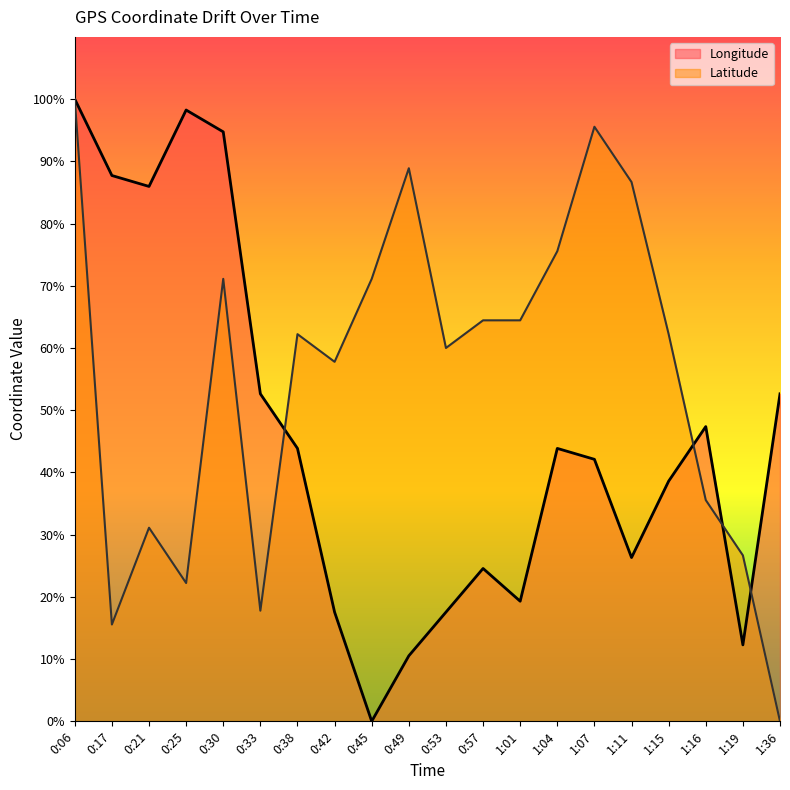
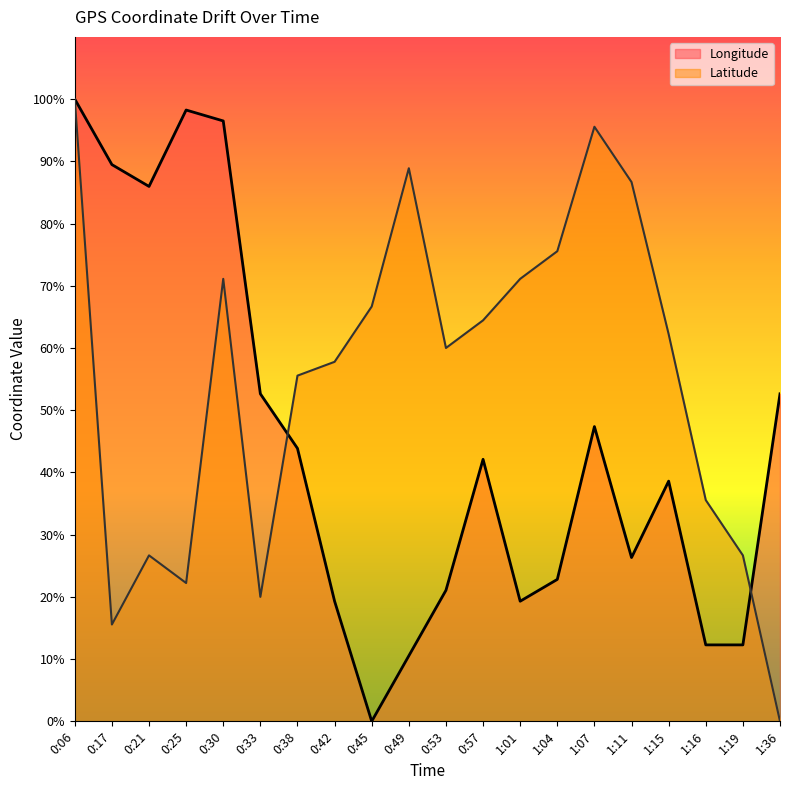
Longitude, 0:17: 88% -> 89%
Latitude, 0:21: 31% -> 27%
Longitude, 0:30: 95% -> 96%
Latitude, 0:33: 18% -> 20%
Latitude, 0:38: 62% -> 56%
Longitude, 0:42: 18% -> 19%
Latitude, 0:45: 71% -> 67%
Longitude, 0:53: 18% -> 21%
Longitude, 0:57: 25% -> 42%
Latitude, 1:01: 64% -> 71%
Longitude, 1:04: 44% -> 23%
Longitude, 1:07: 42% -> 47%
Longitude, 1:16: 47% -> 12%
